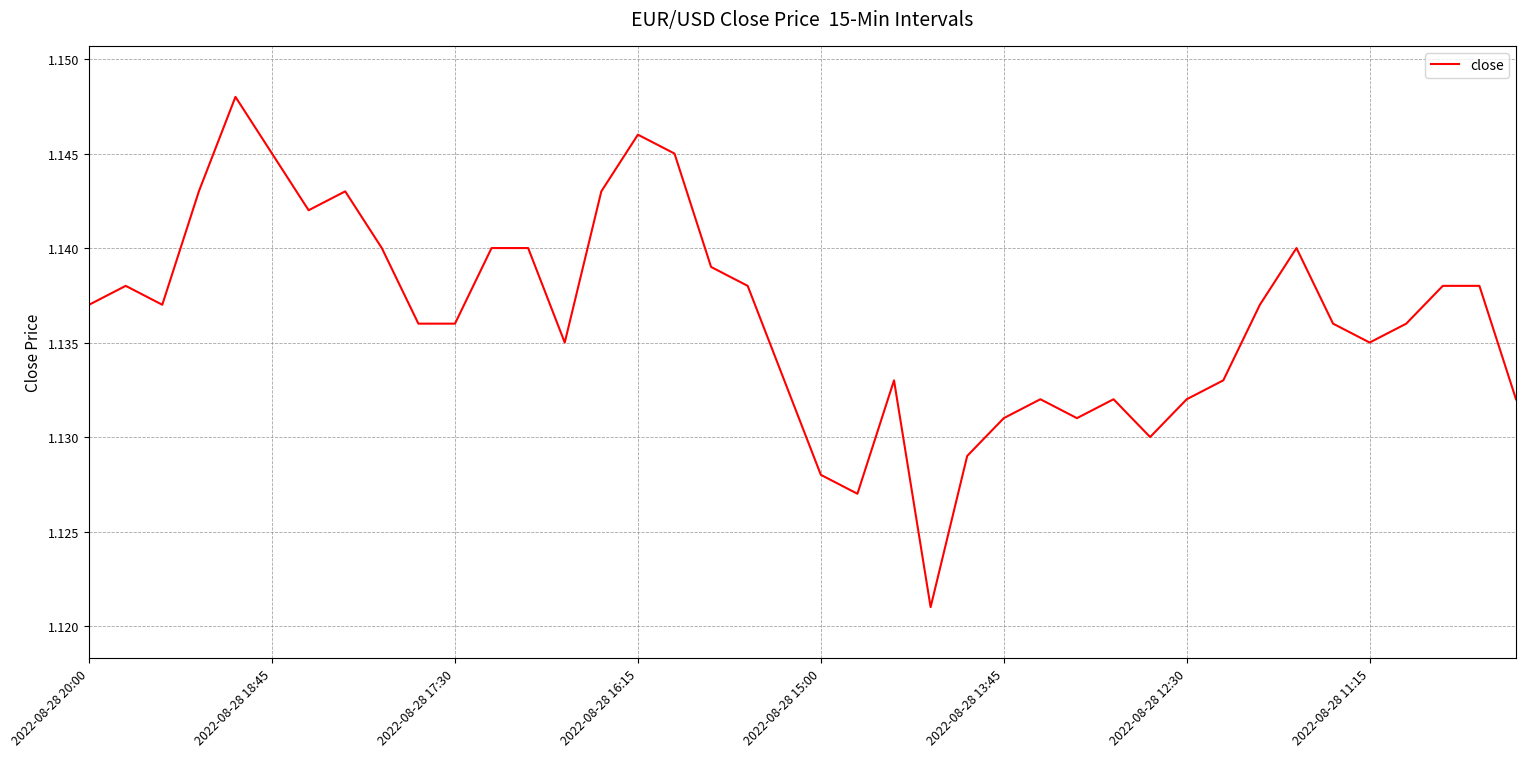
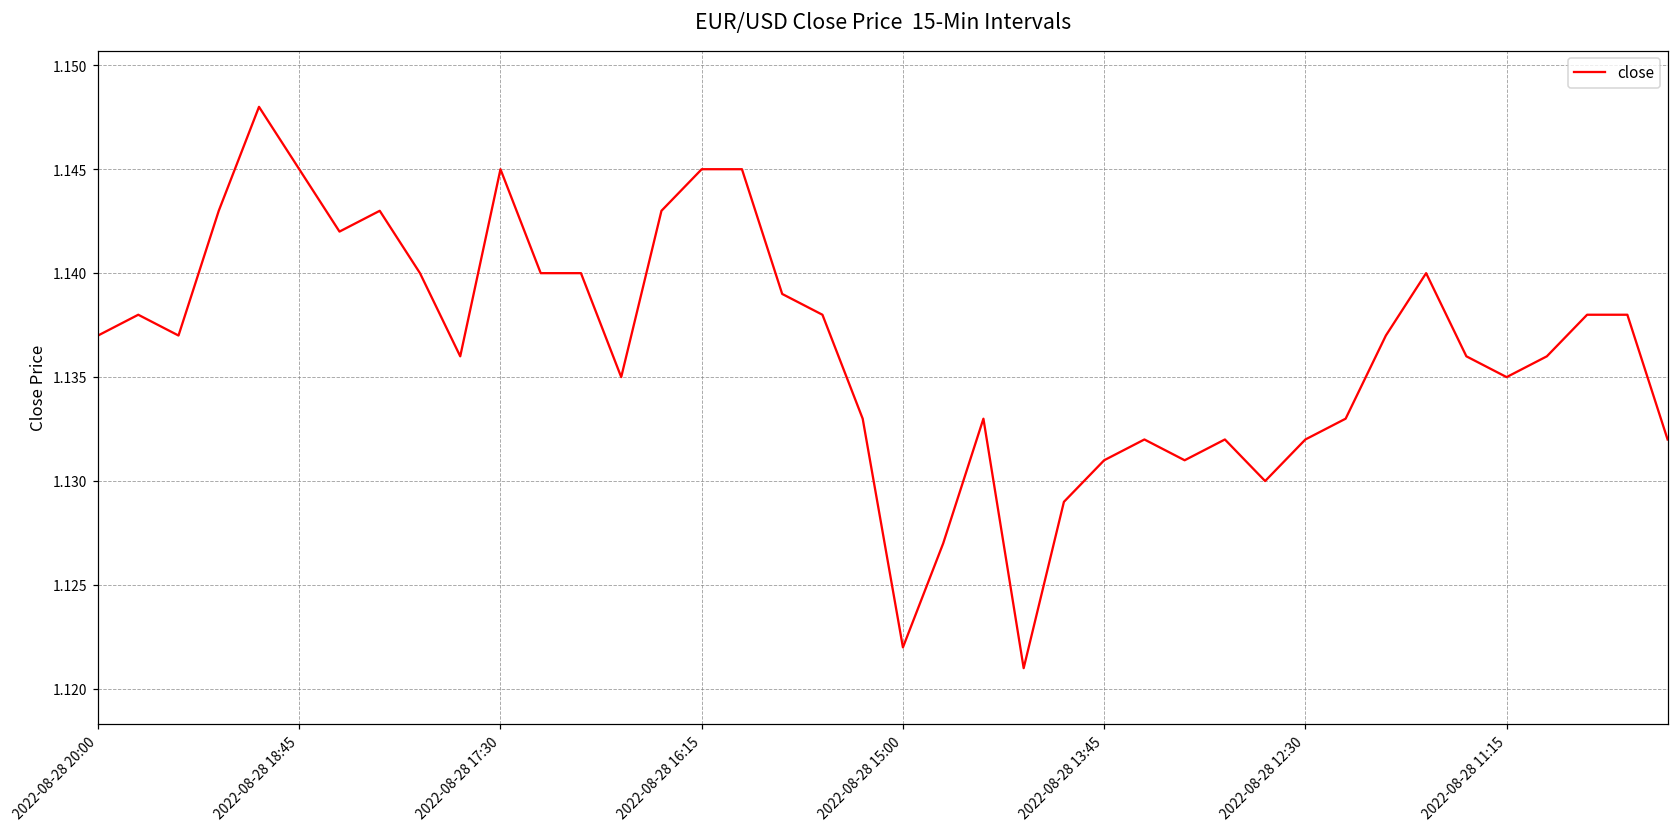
2022-08-28 17:30: 1.136 -> 1.145
2022-08-28 16:15: 1.146 -> 1.145
2022-08-28 15:00: 1.128 -> 1.122
